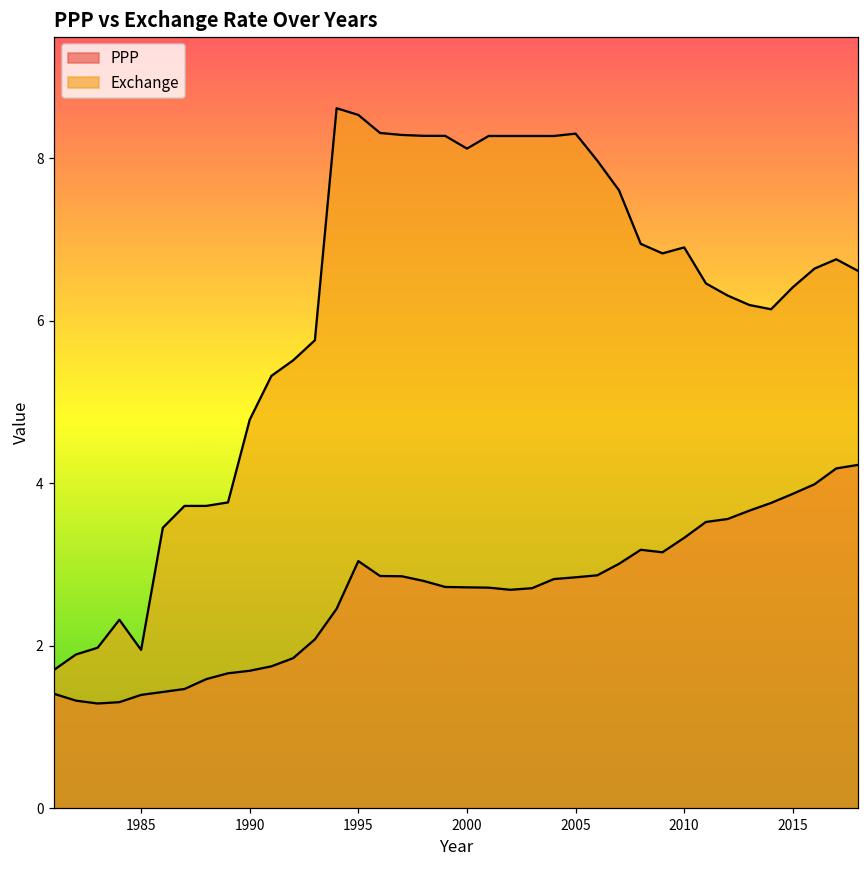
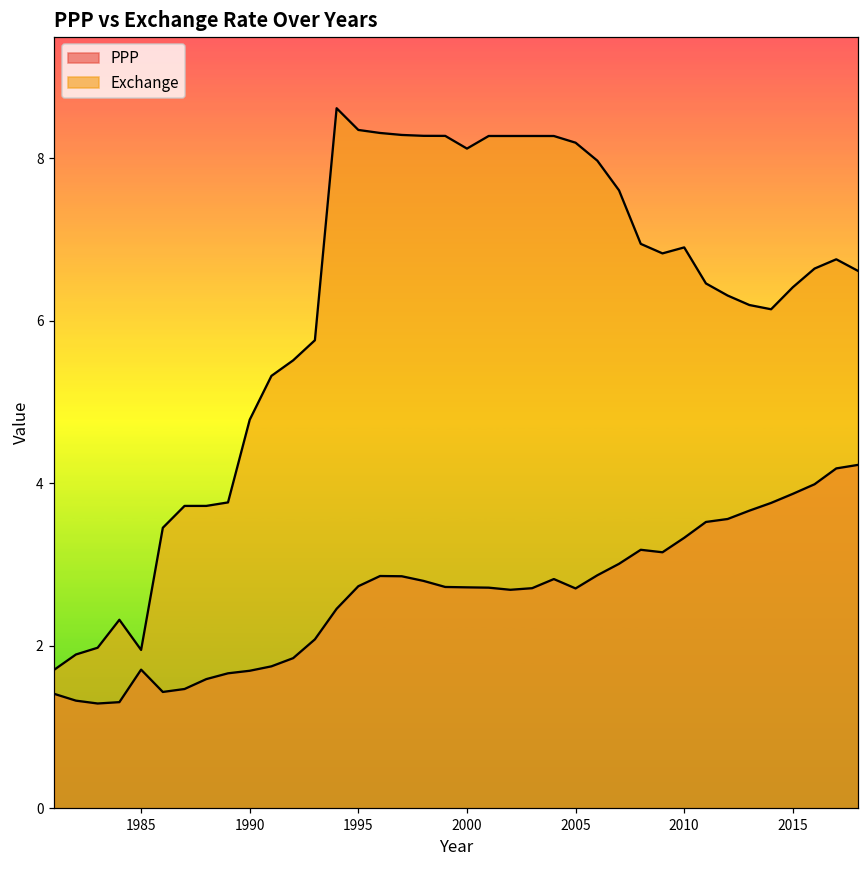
PPP, 1985: 1.4 -> 1.7
PPP, 1995: 3.0 -> 2.7
Exchange, 1995: 8.5 -> 8.4
PPP, 2005: 2.8 -> 2.7
Exchange, 2005: 8.3 -> 8.2
